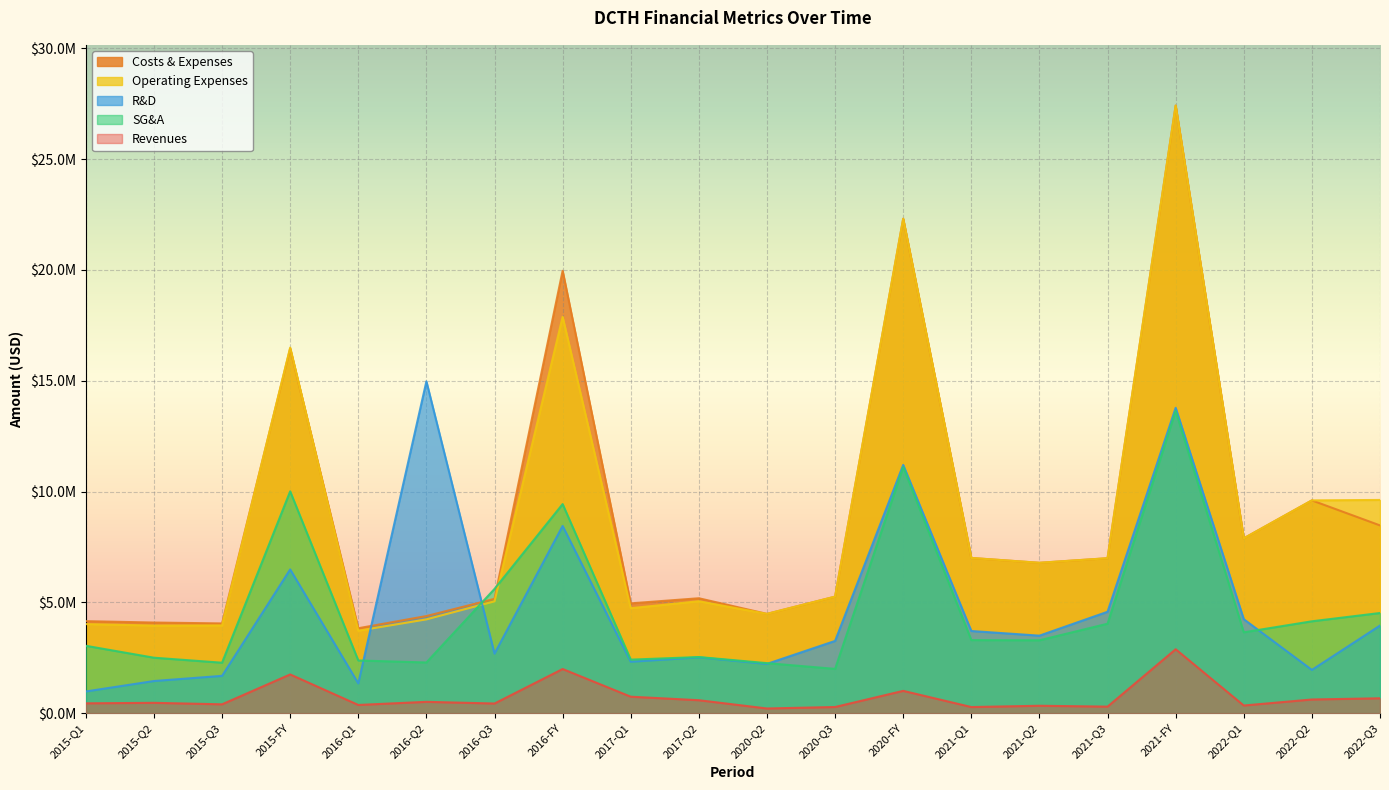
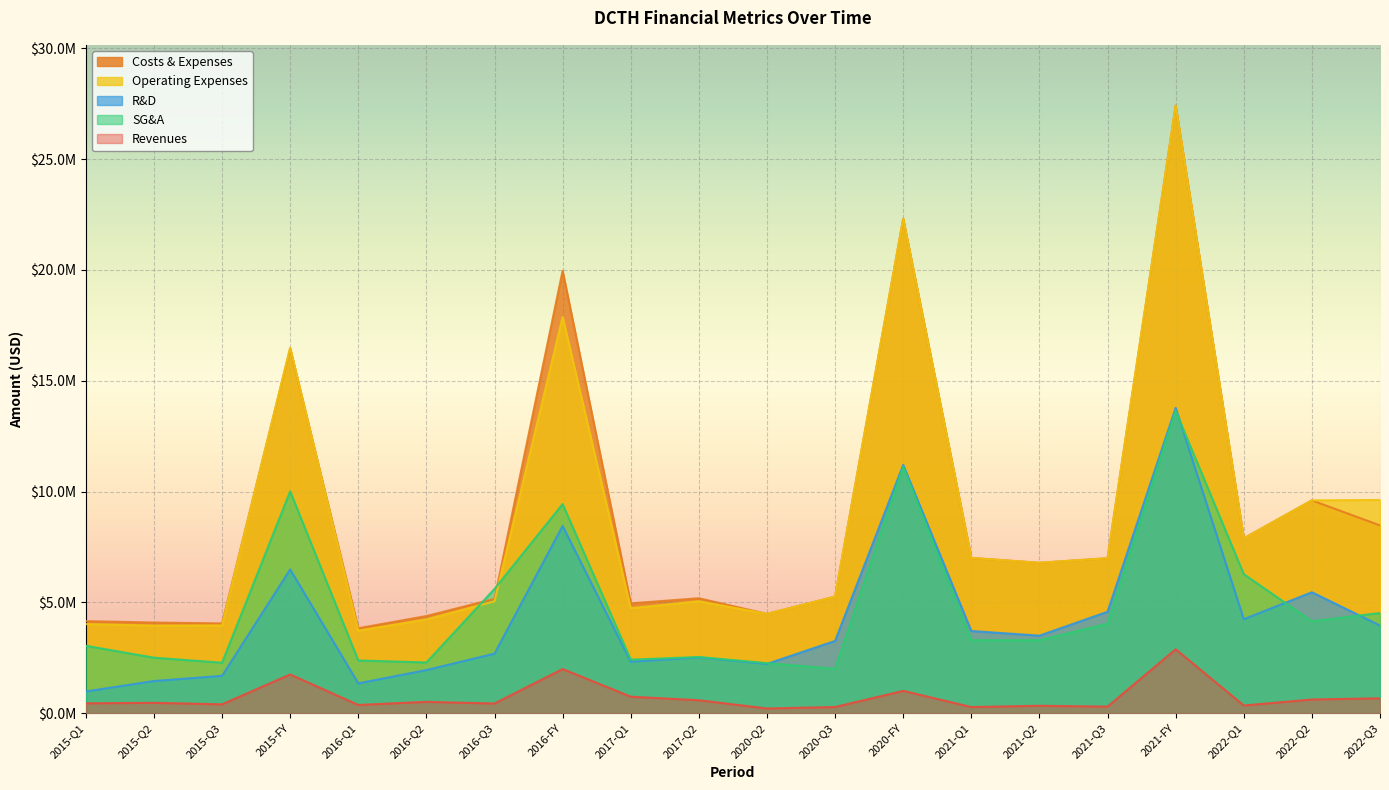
R&D, 2016-Q2: $15000000 -> $1900000
SG&A, 2022-Q1: $3600000 -> $6300000
R&D, 2022-Q2: $2000000 -> $5500000
